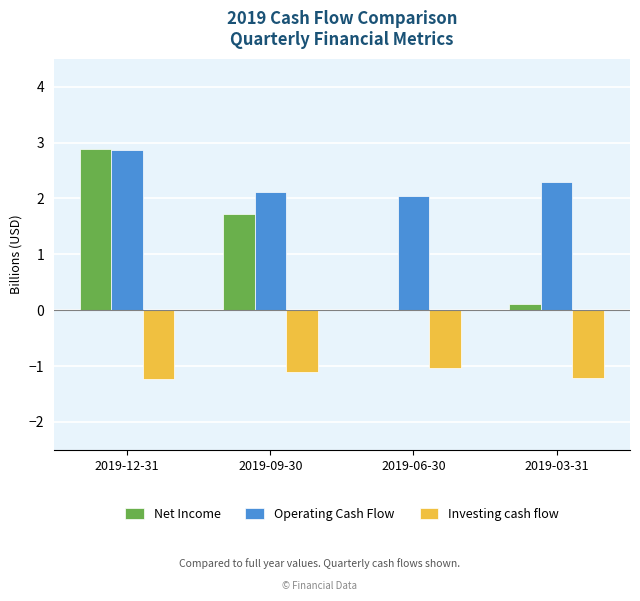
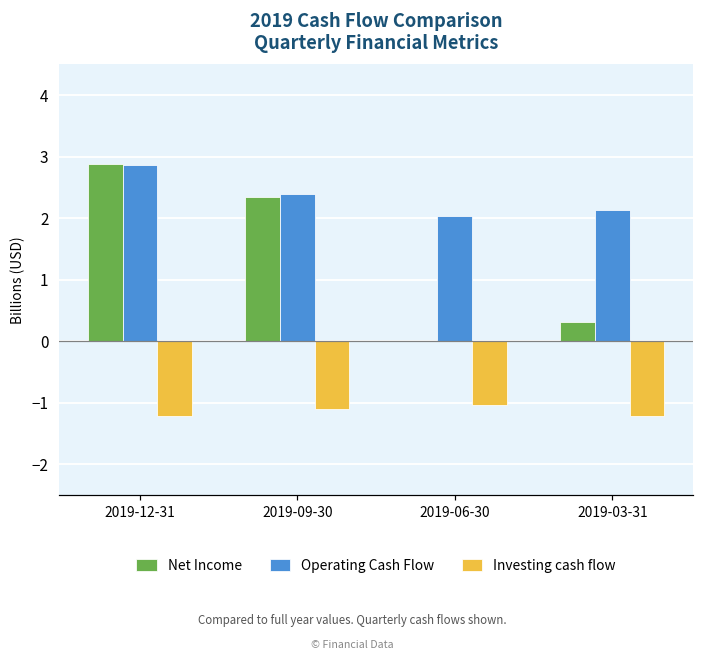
Net Income, 2019-09-30: 1.7 -> 2.3
Operating Cash Flow, 2019-09-30: 2.1 -> 2.4
Net Income, 2019-03-31: 0.1 -> 0.3
Operating Cash Flow, 2019-03-31: 2.3 -> 2.1
